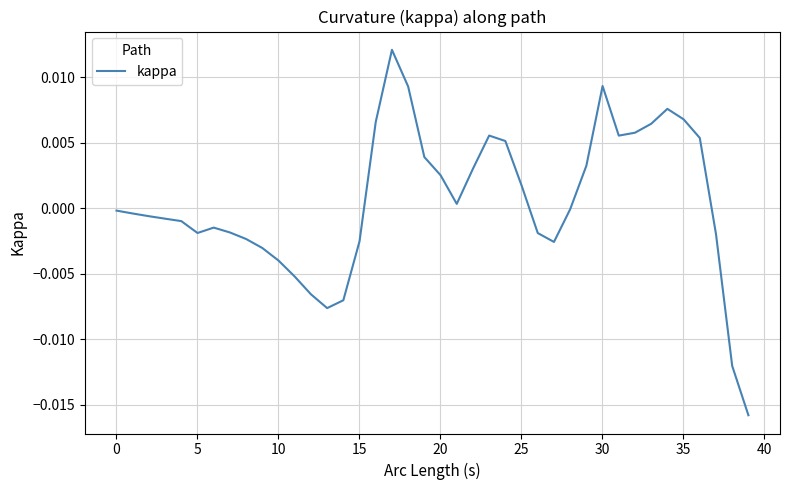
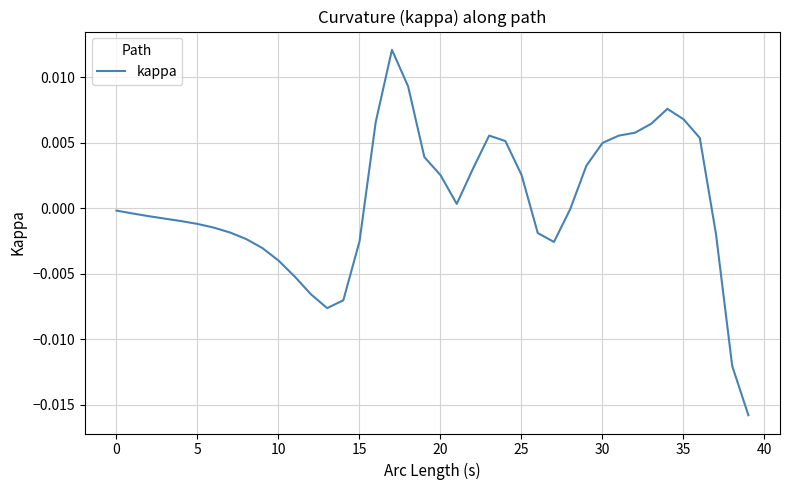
5: -0.0019 -> -0.0012
25: 0.0017 -> 0.0025
30: 0.0093 -> 0.0050
